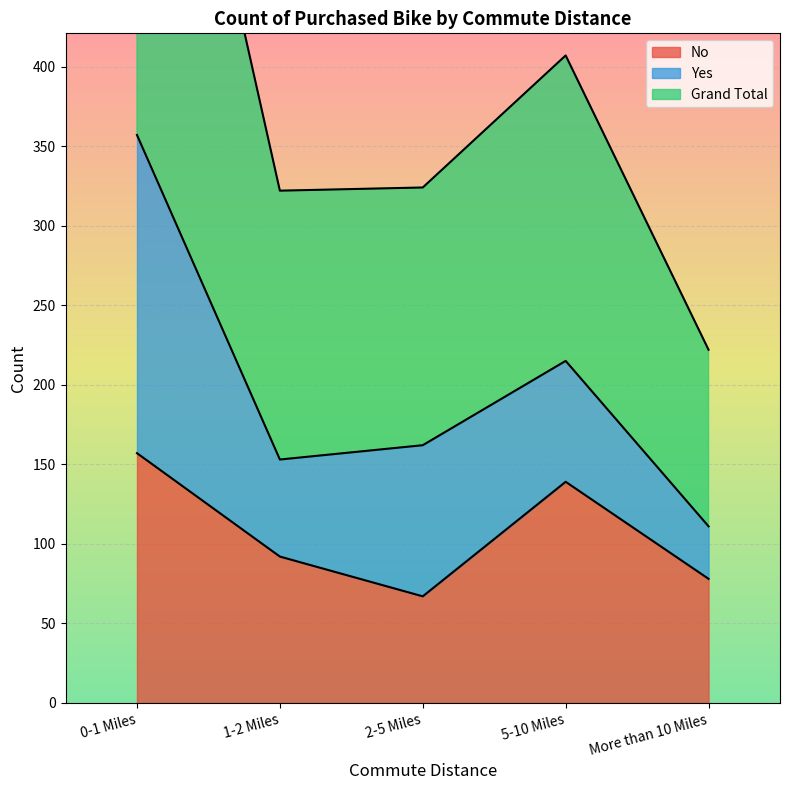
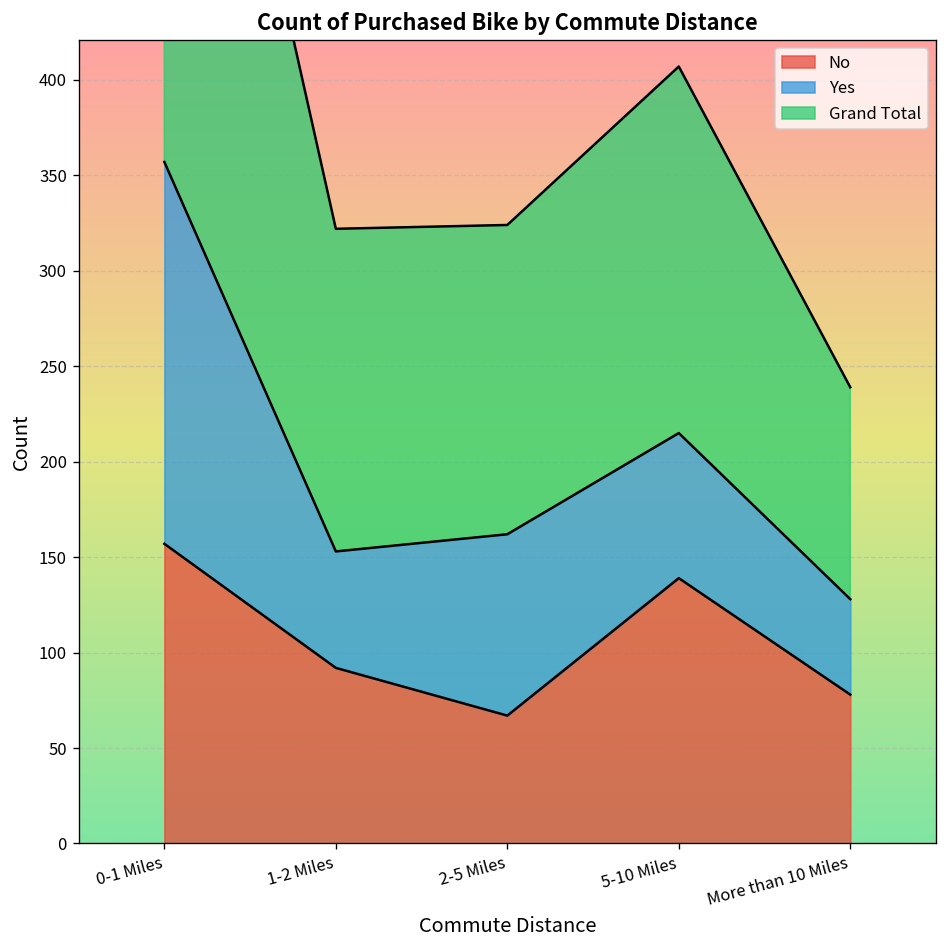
Yes, More than 10 Miles: 33 -> 50
